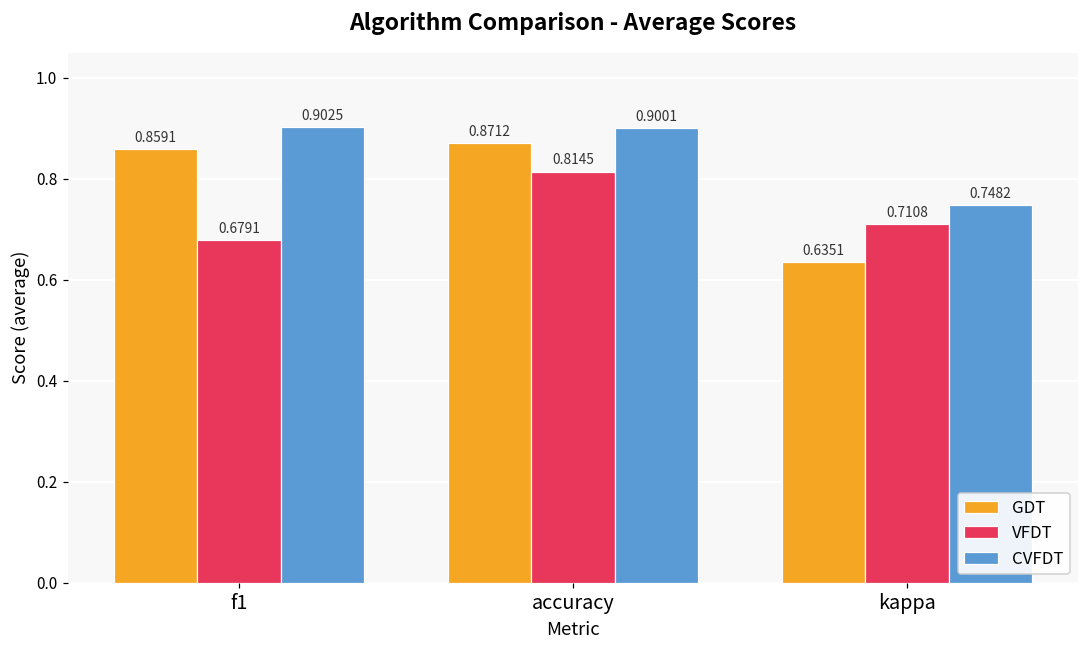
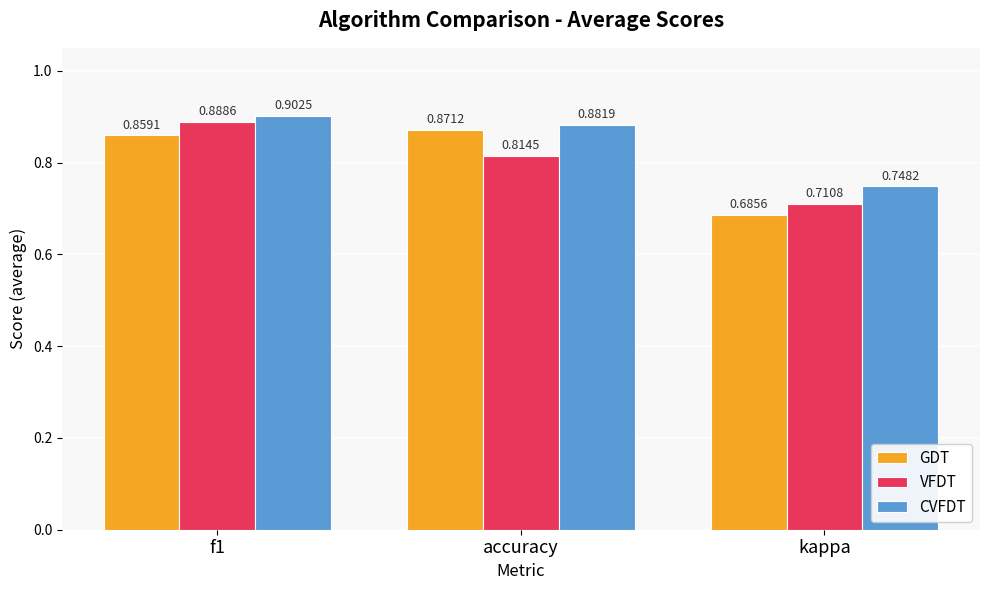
VFDT, f1: 0.6791 -> 0.8886
CVFDT, accuracy: 0.9001 -> 0.8819
GDT, kappa: 0.6351 -> 0.6856
